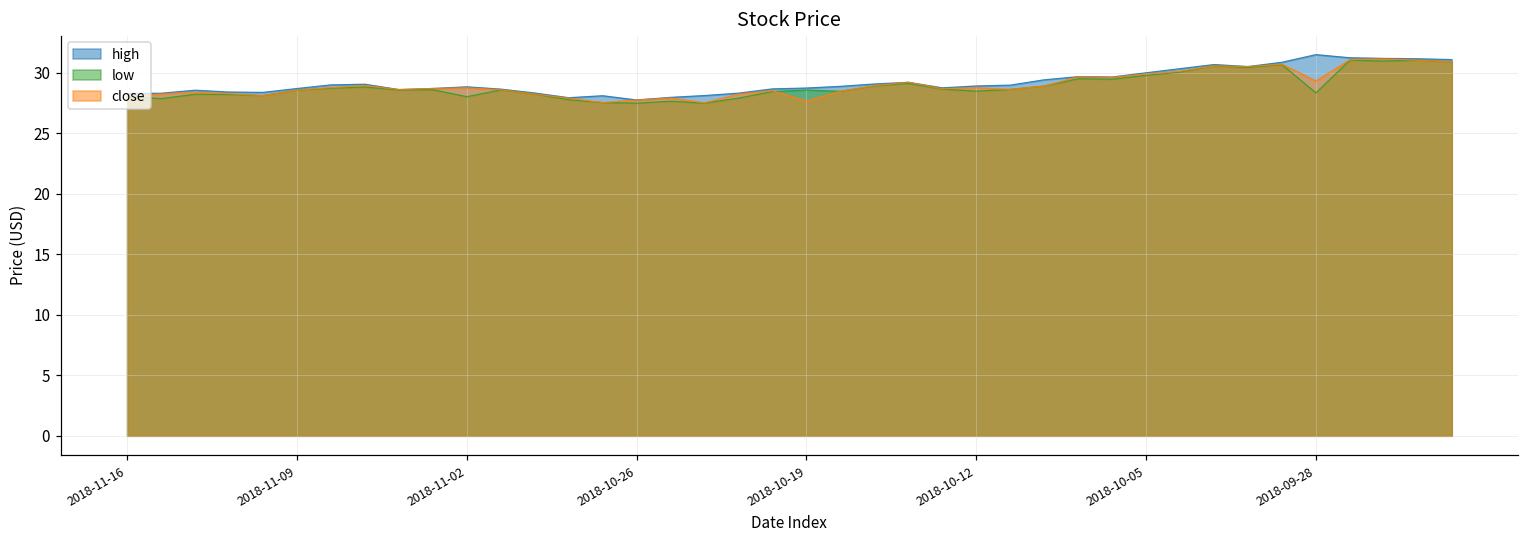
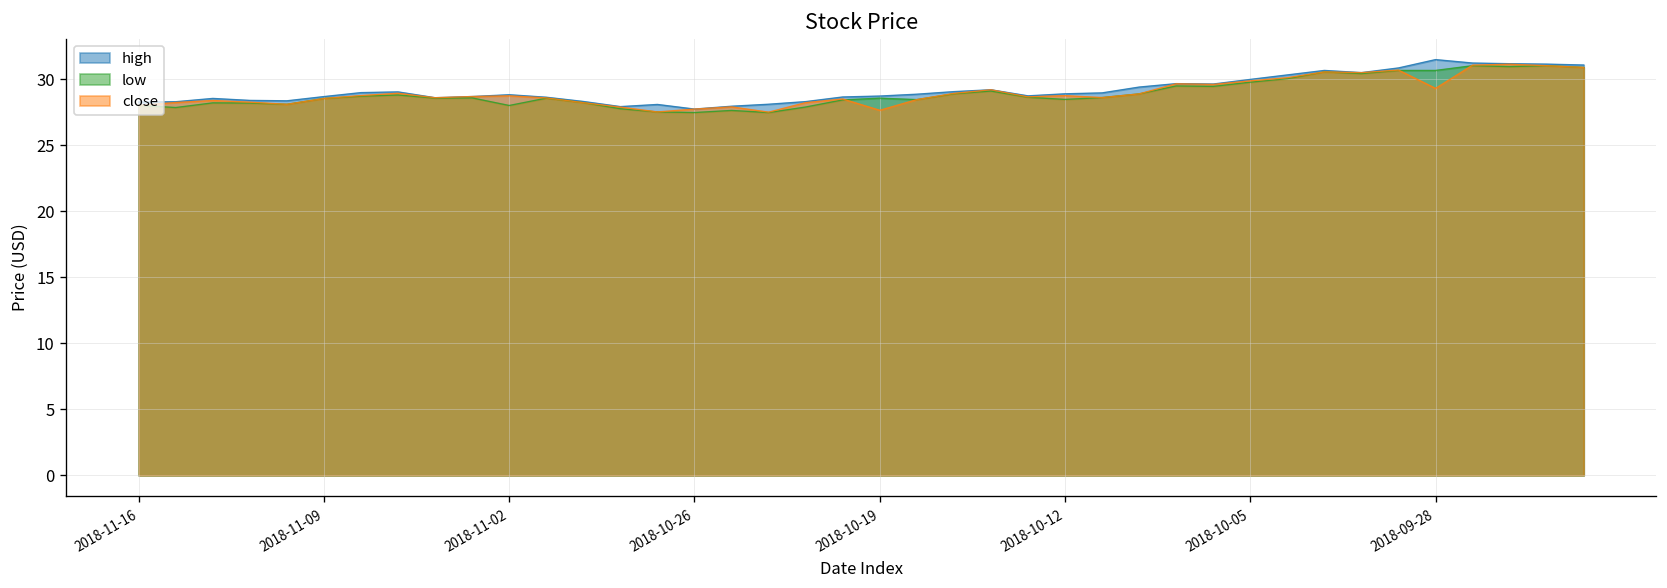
low, 2018-09-28: 28.3 -> 30.7
